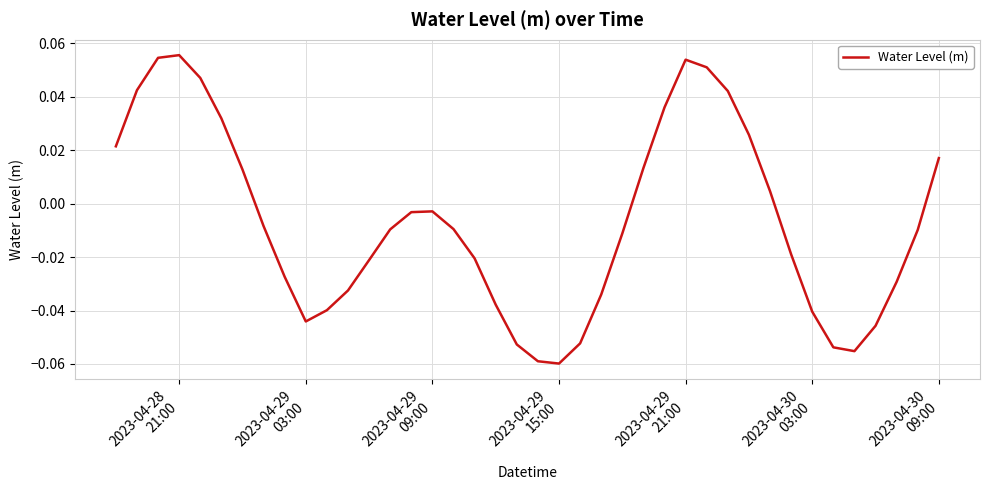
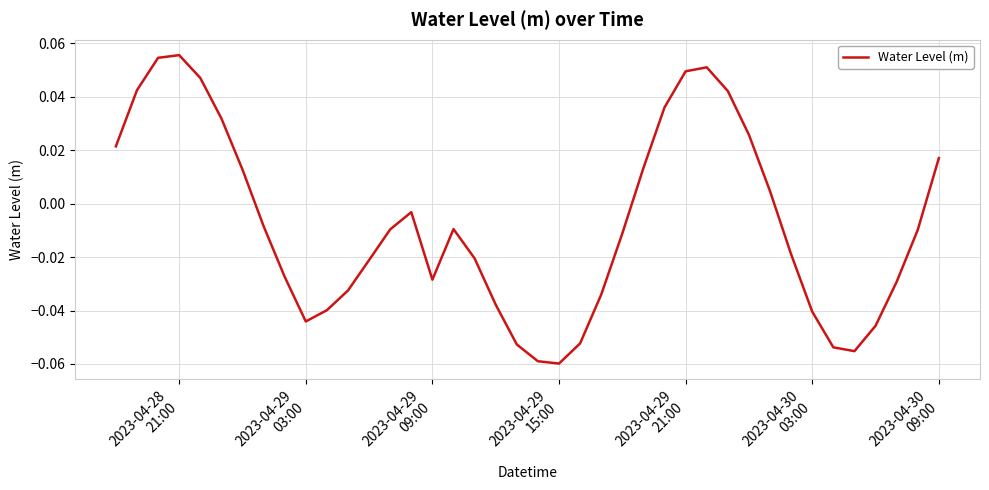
2023-04-29 09:00: -0.003 -> -0.028
2023-04-29 21:00: 0.054 -> 0.050
